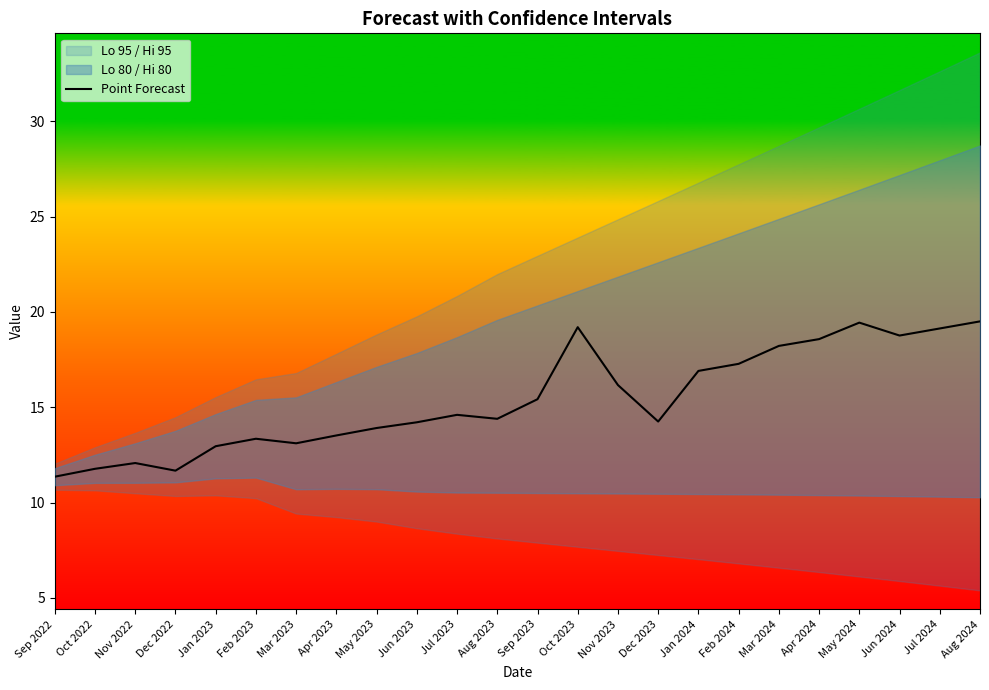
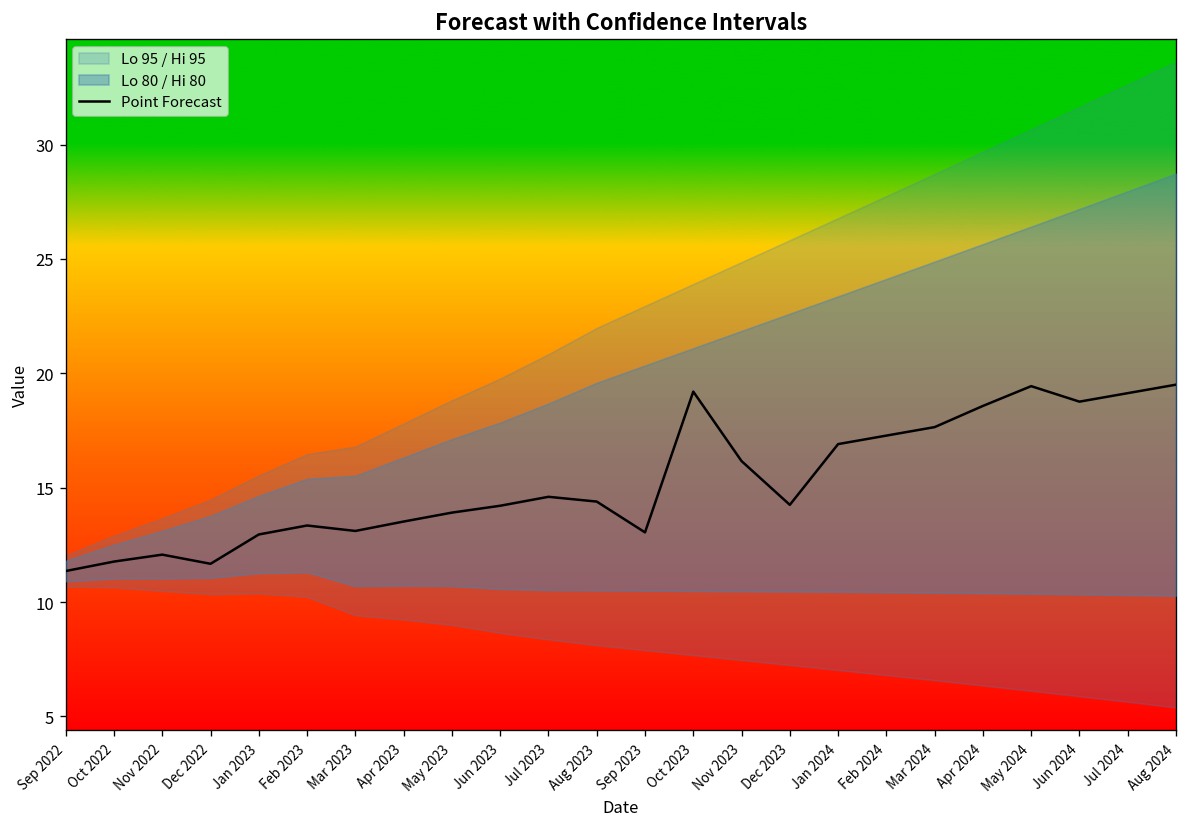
Point Forecast, Sep 2023: 15.4 -> 13.0
Point Forecast, Mar 2024: 18.2 -> 17.6
